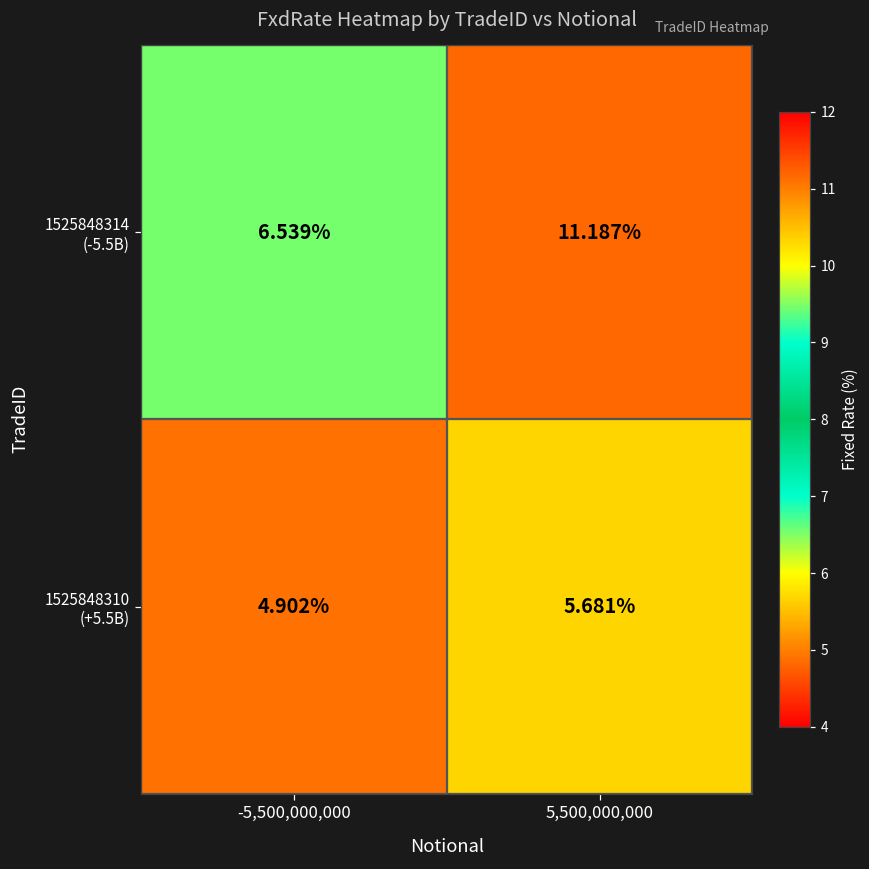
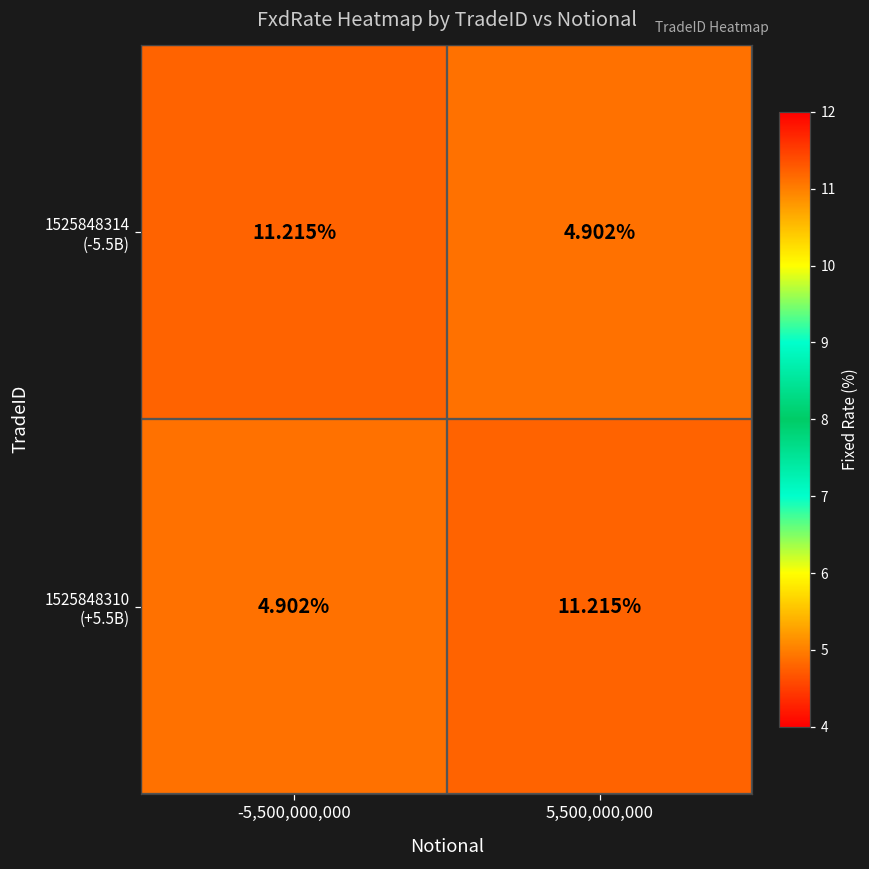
1525848314 (-5.5B), -5,500,000,000: 6.539% -> 11.215%
1525848314 (-5.5B), 5,500,000,000: 11.187% -> 4.902%
1525848310 (+5.5B), 5,500,000,000: 5.681% -> 11.215%
